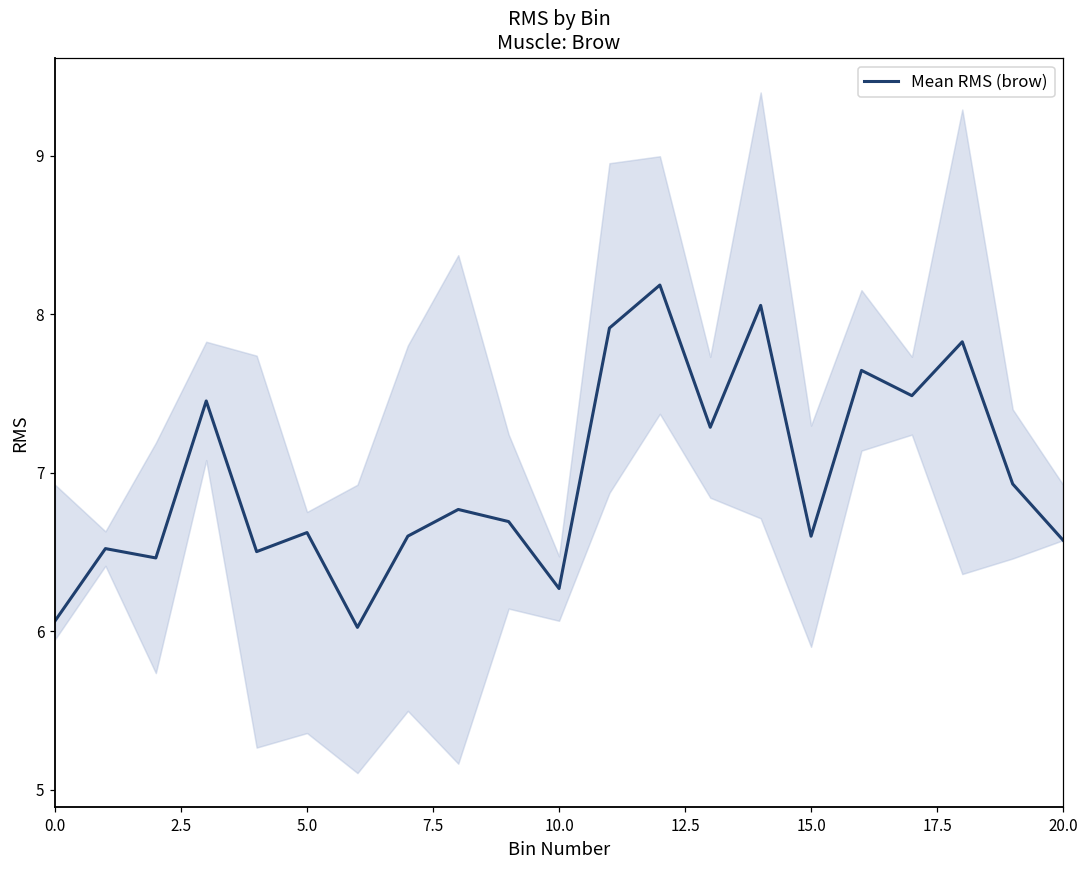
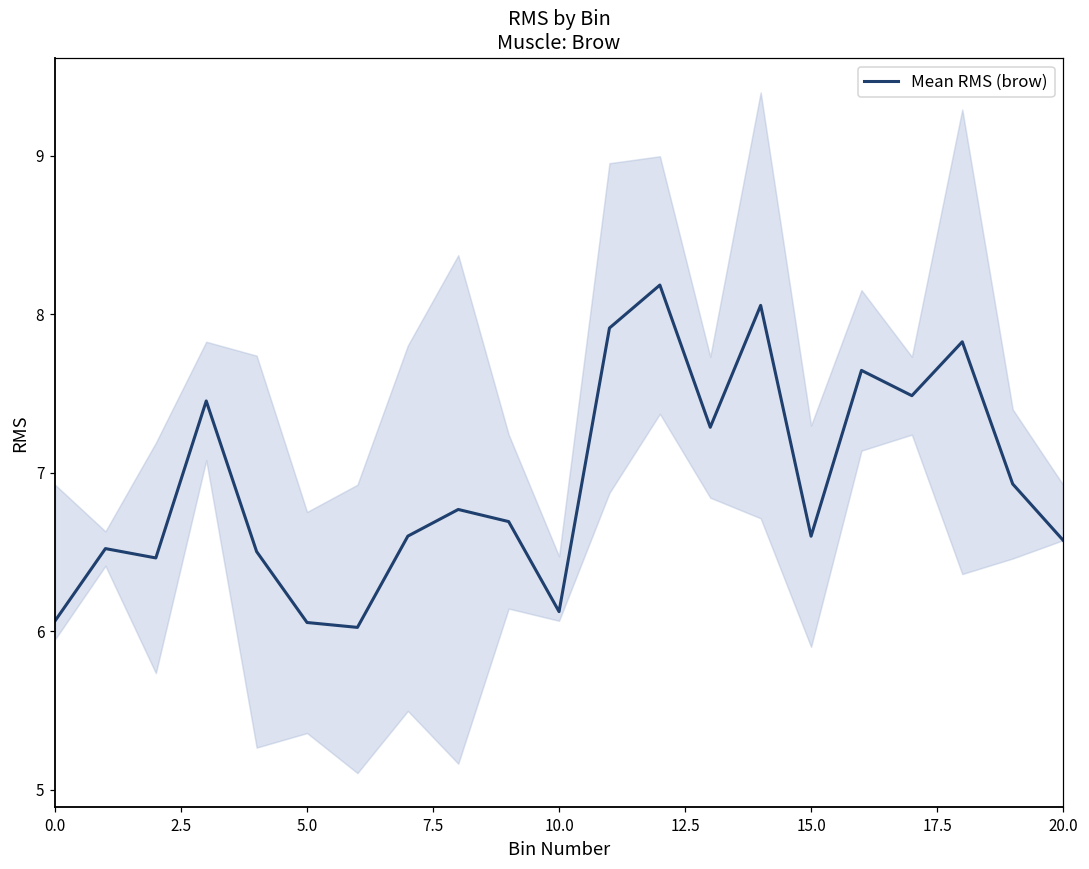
Mean RMS (brow), 5.0: 6.62 -> 6.06
Mean RMS (brow), 10.0: 6.27 -> 6.12
